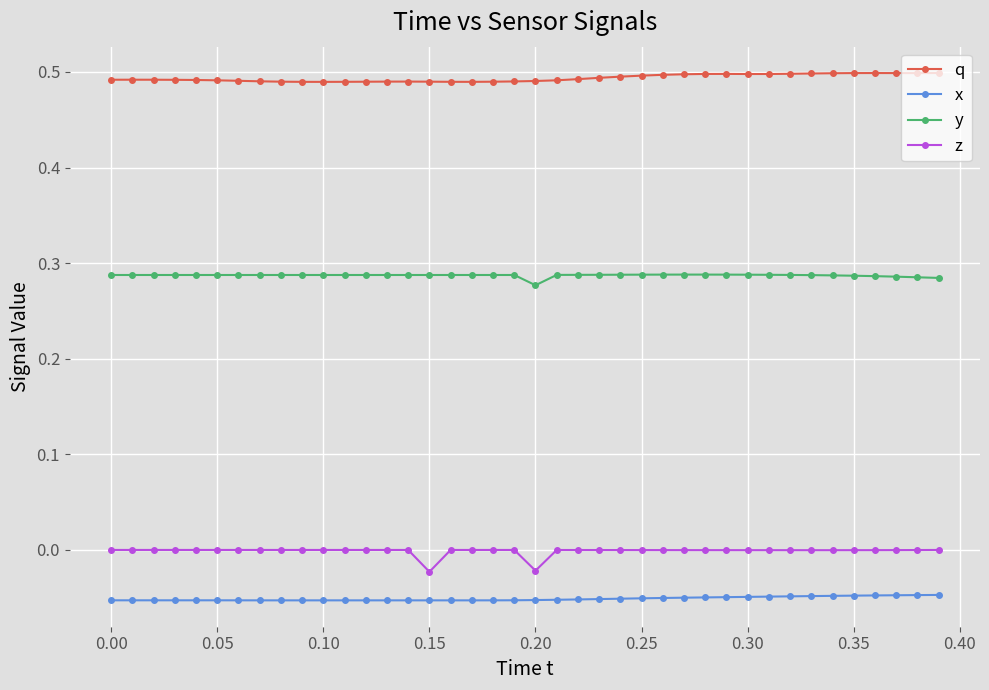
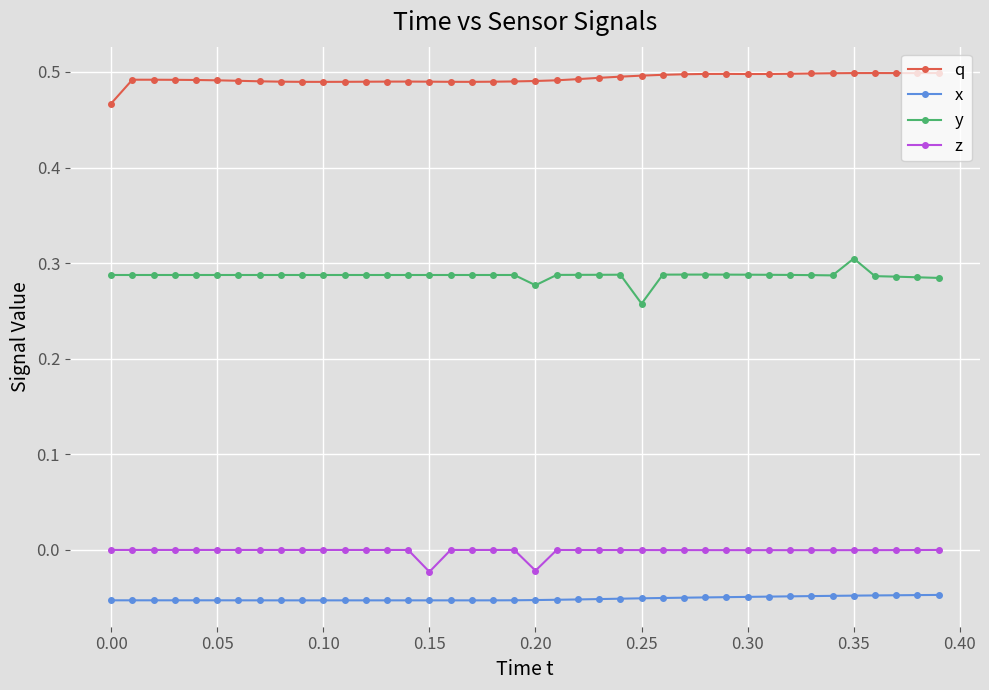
q, 0.00: 0.49 -> 0.47
y, 0.25: 0.29 -> 0.26
y, 0.35: 0.29 -> 0.30
